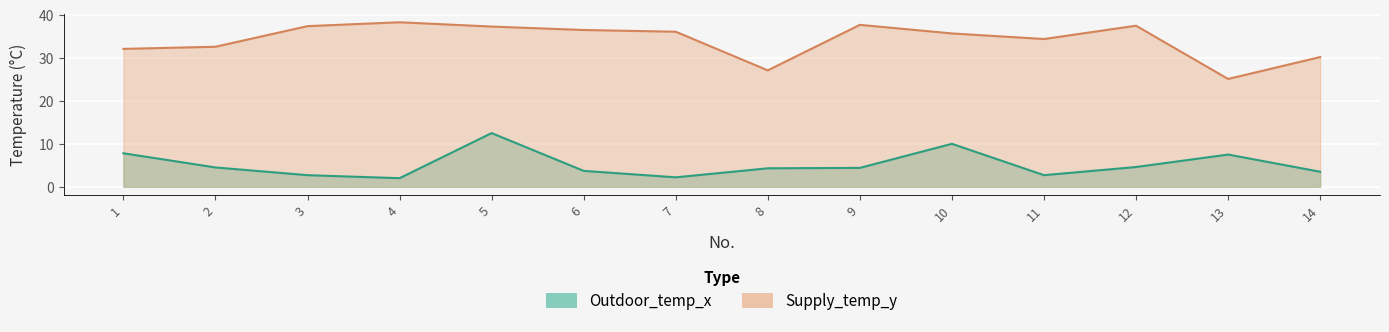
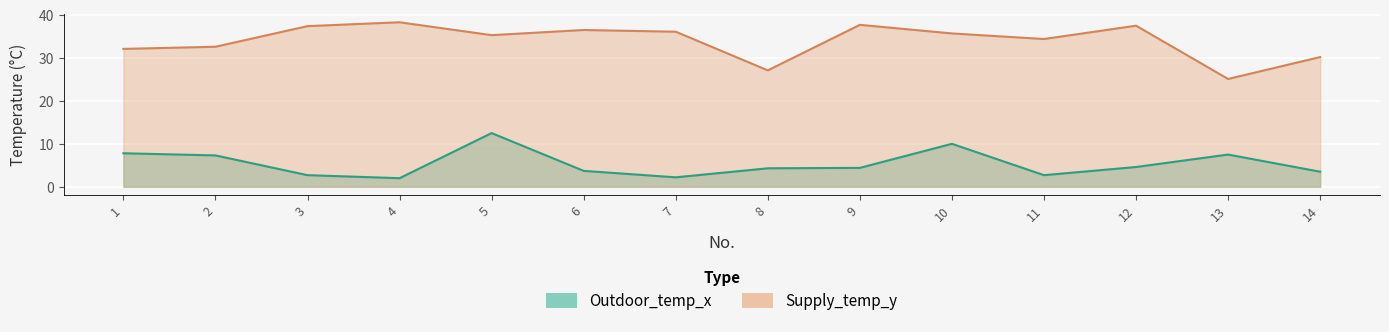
Outdoor_temp_x, 2: 5 -> 7
Supply_temp_y, 5: 37 -> 35
